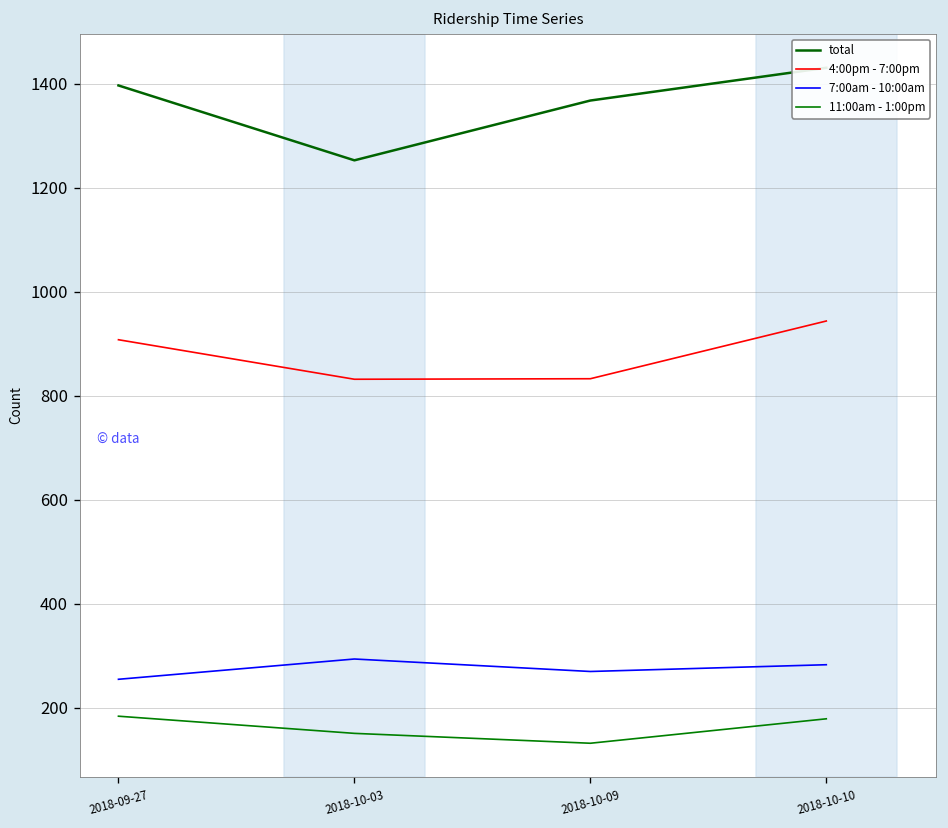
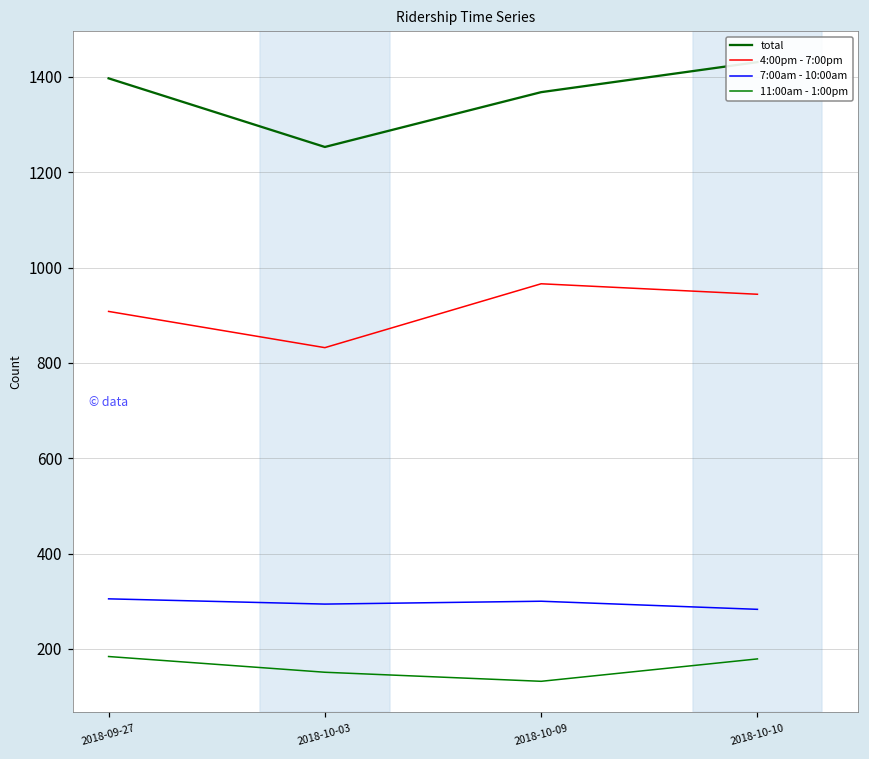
7:00am - 10:00am, 2018-09-27: 260 -> 310
4:00pm - 7:00pm, 2018-10-09: 830 -> 970
7:00am - 10:00am, 2018-10-09: 270 -> 300
